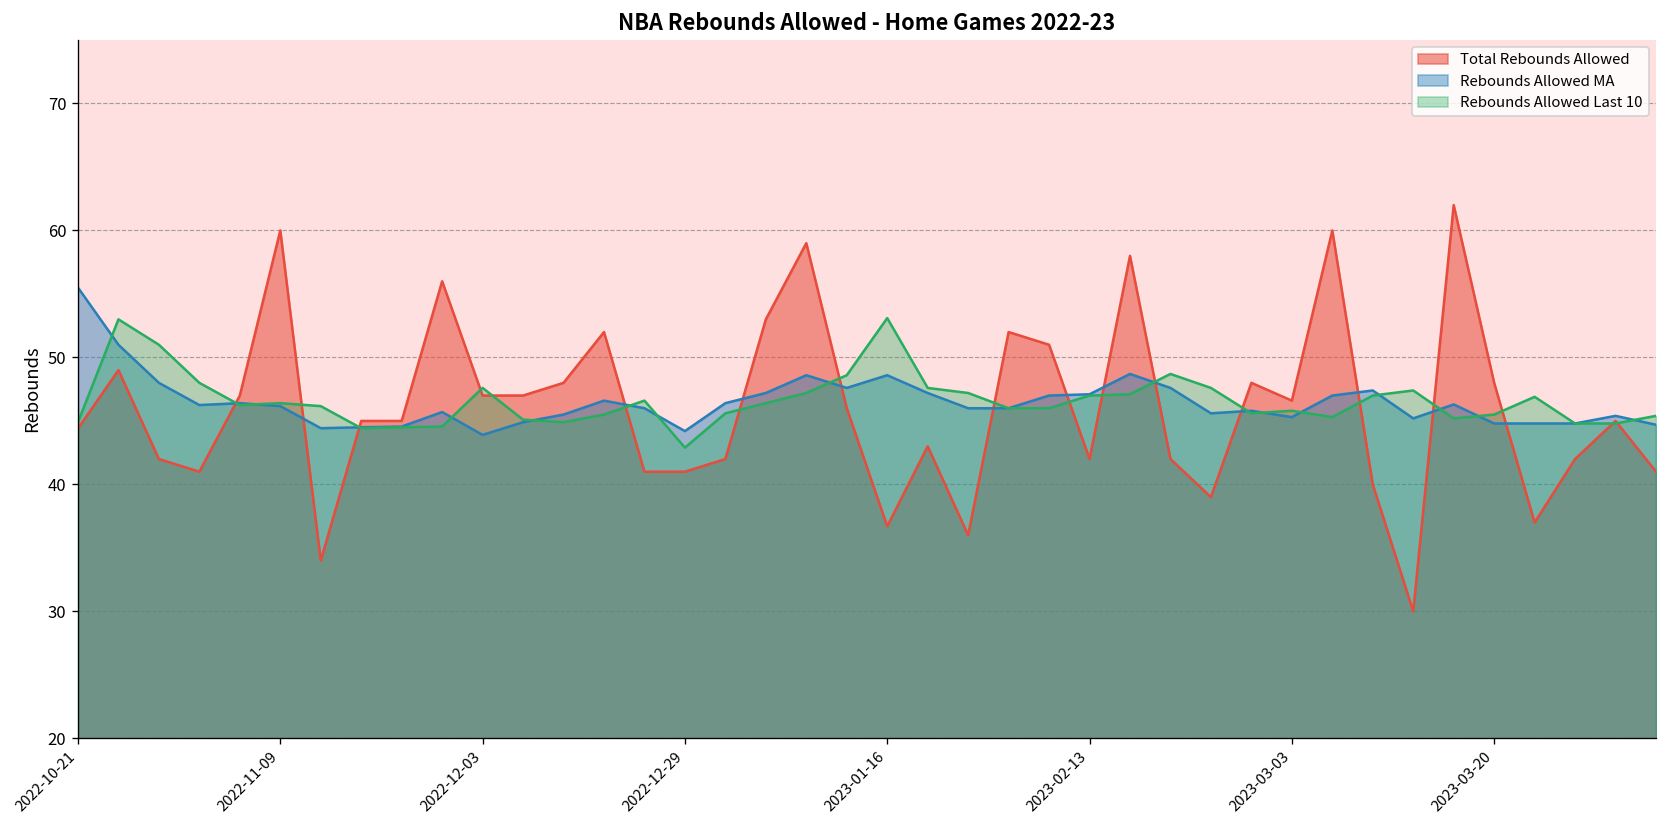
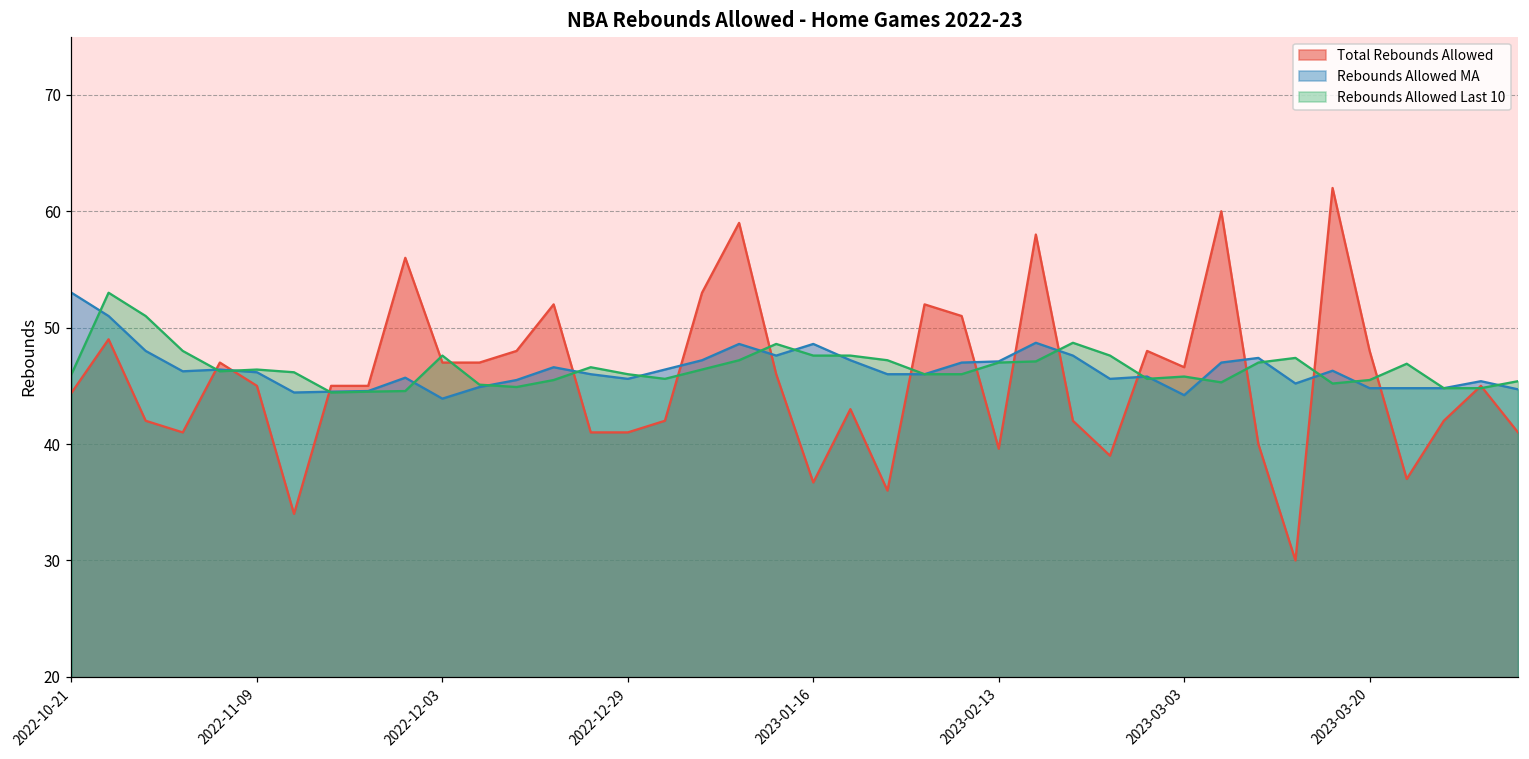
Rebounds Allowed MA, 2022-10-21: 55.5 -> 53.0
Rebounds Allowed Last 10, 2022-10-21: 44.9 -> 46.0
Total Rebounds Allowed, 2022-11-09: 60 -> 45
Rebounds Allowed MA, 2022-12-29: 44.2 -> 45.6
Rebounds Allowed Last 10, 2022-12-29: 42.9 -> 46.0
Rebounds Allowed Last 10, 2023-01-16: 53.1 -> 47.6
Total Rebounds Allowed, 2023-02-13: 42.0 -> 39.6
Rebounds Allowed MA, 2023-03-03: 45.3 -> 44.2
